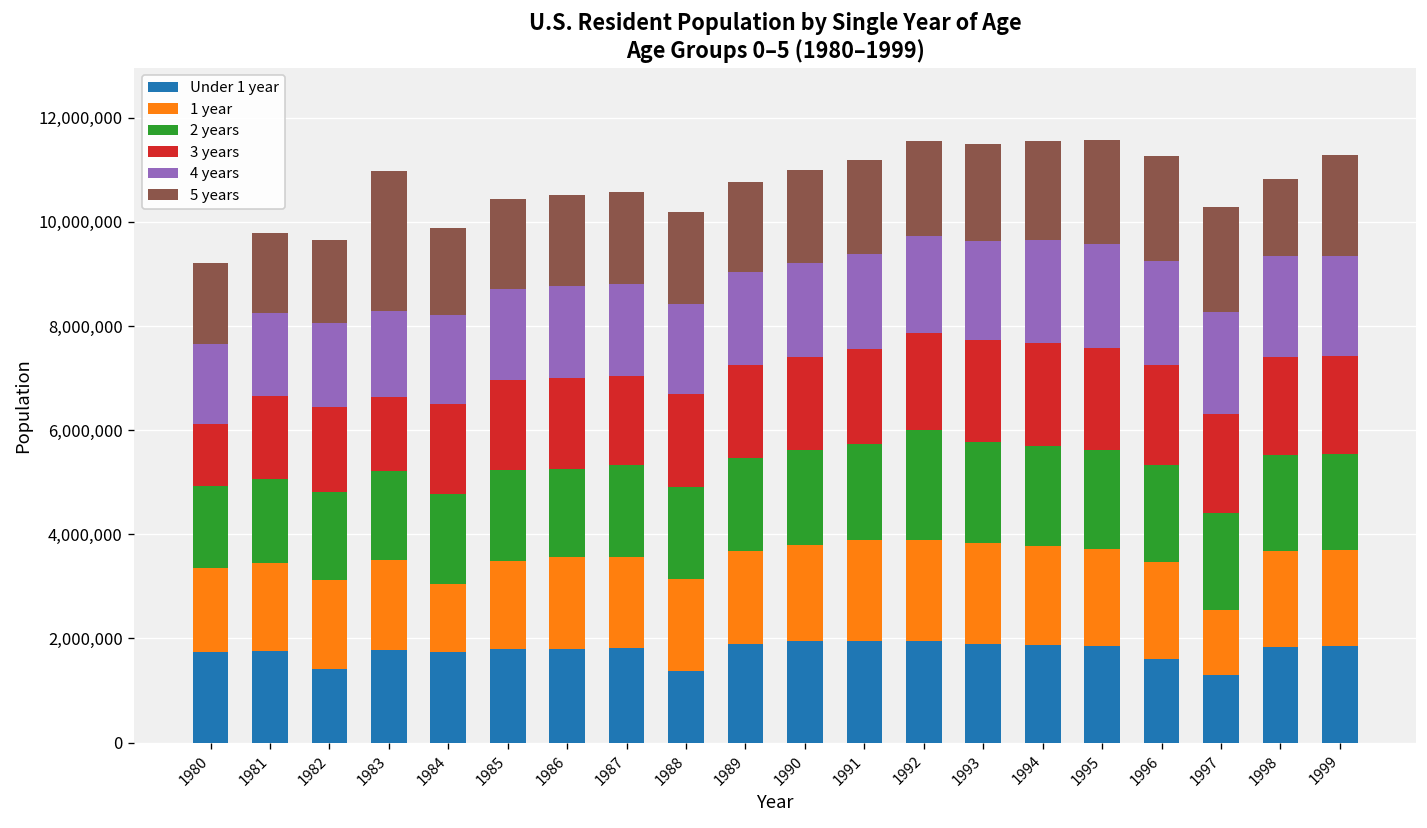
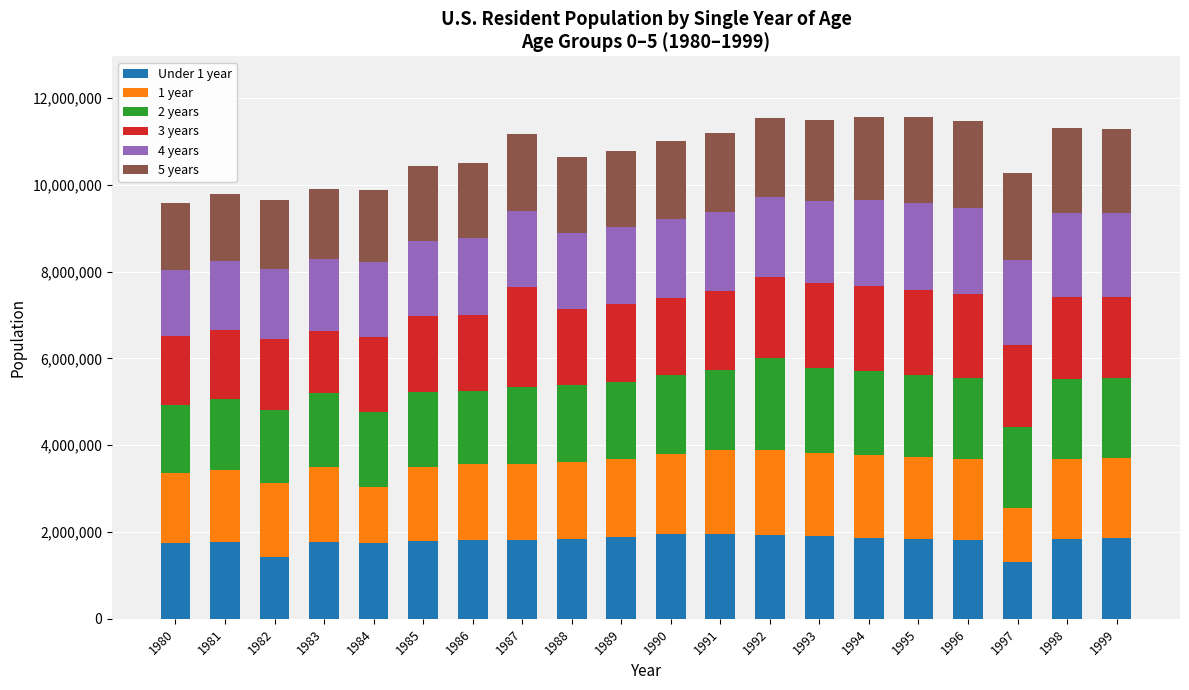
3 years, 1980: 1,200,000 -> 1,600,000
5 years, 1983: 2,700,000 -> 1,600,000
3 years, 1987: 1,700,000 -> 2,300,000
Under 1 year, 1988: 1,400,000 -> 1,800,000
Under 1 year, 1996: 1,600,000 -> 1,800,000
5 years, 1998: 1,500,000 -> 2,000,000
